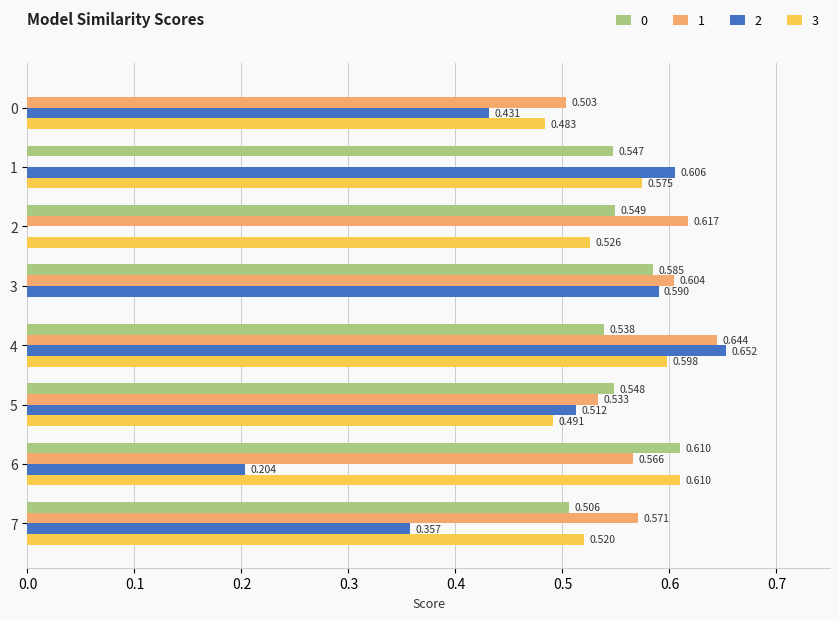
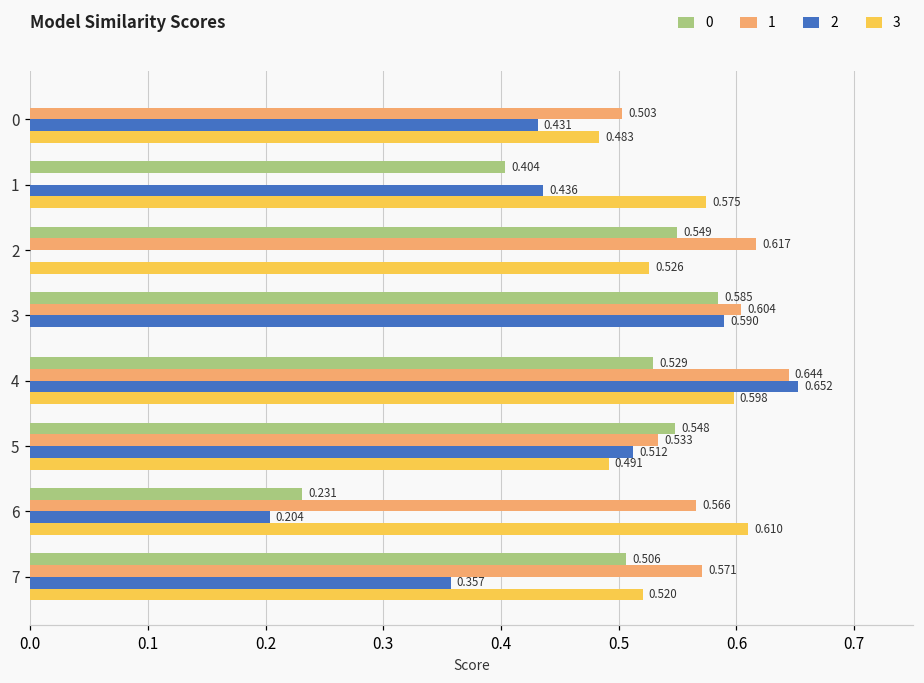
0, 1: 0.547 -> 0.404
2, 1: 0.606 -> 0.436
0, 4: 0.538 -> 0.529
0, 6: 0.610 -> 0.231
